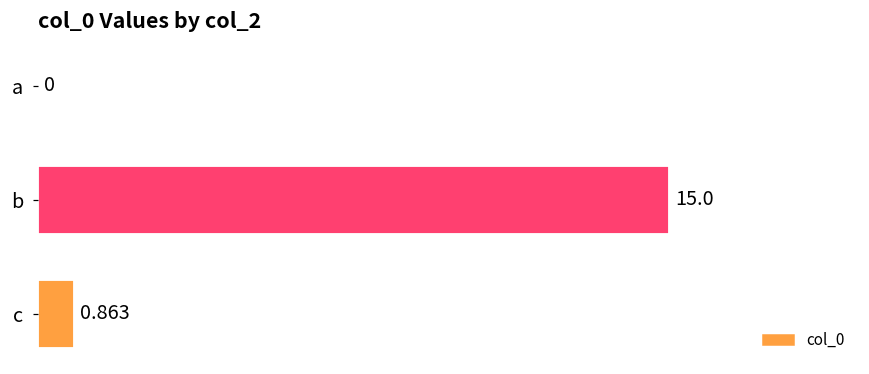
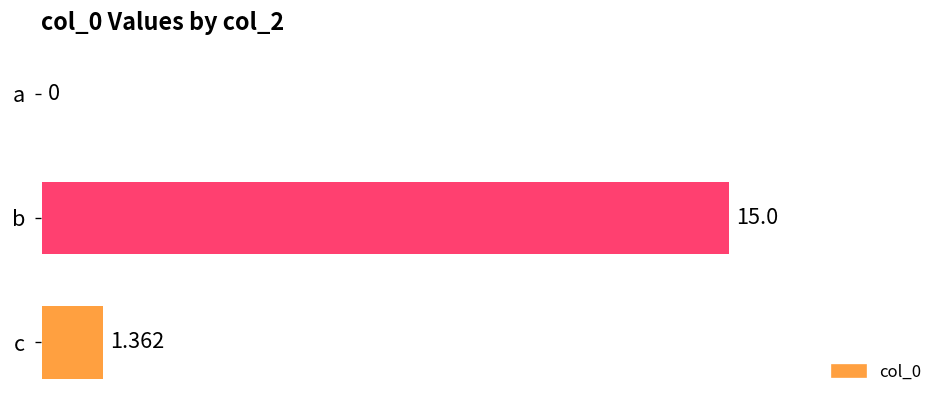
c: 0.863 -> 1.362
